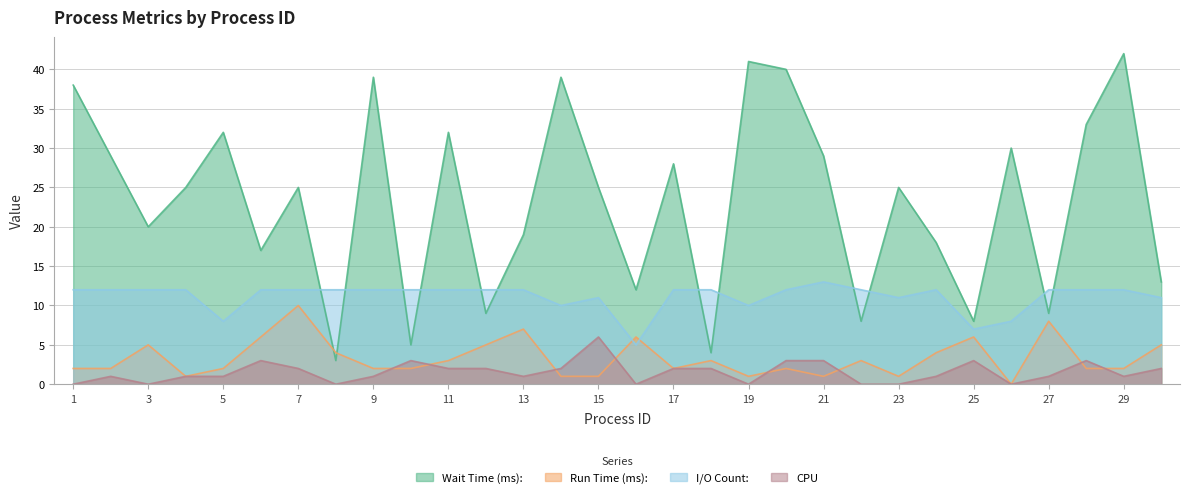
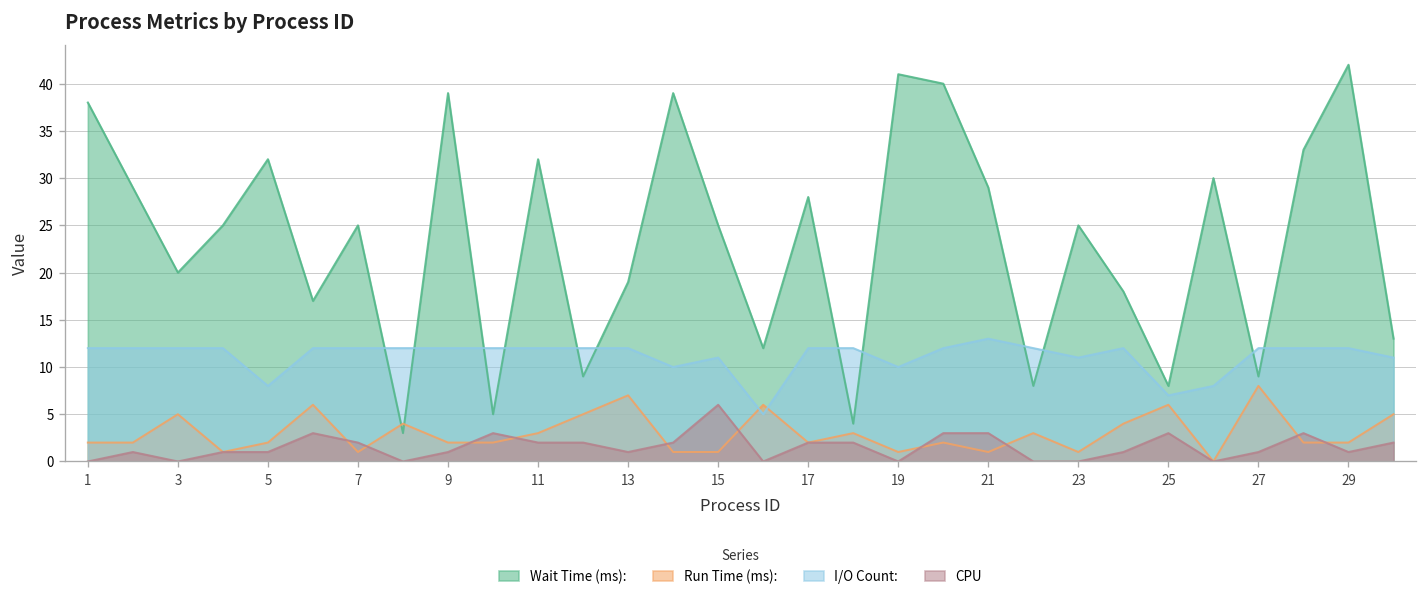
Run Time (ms):, 7: 10 -> 1
